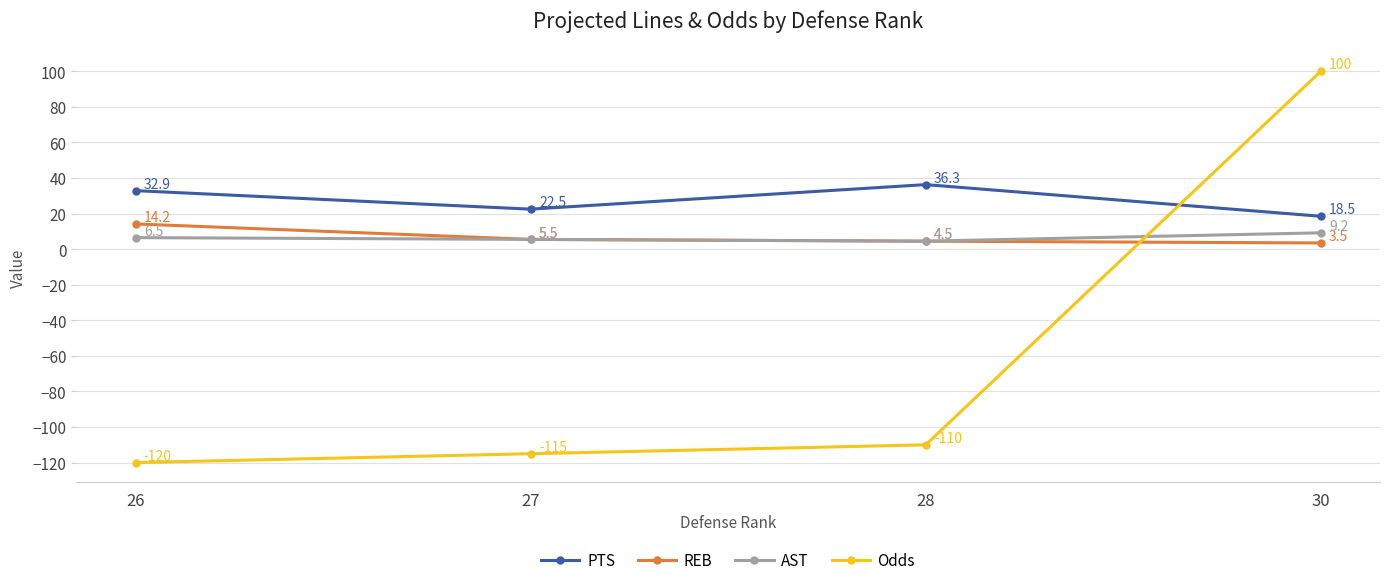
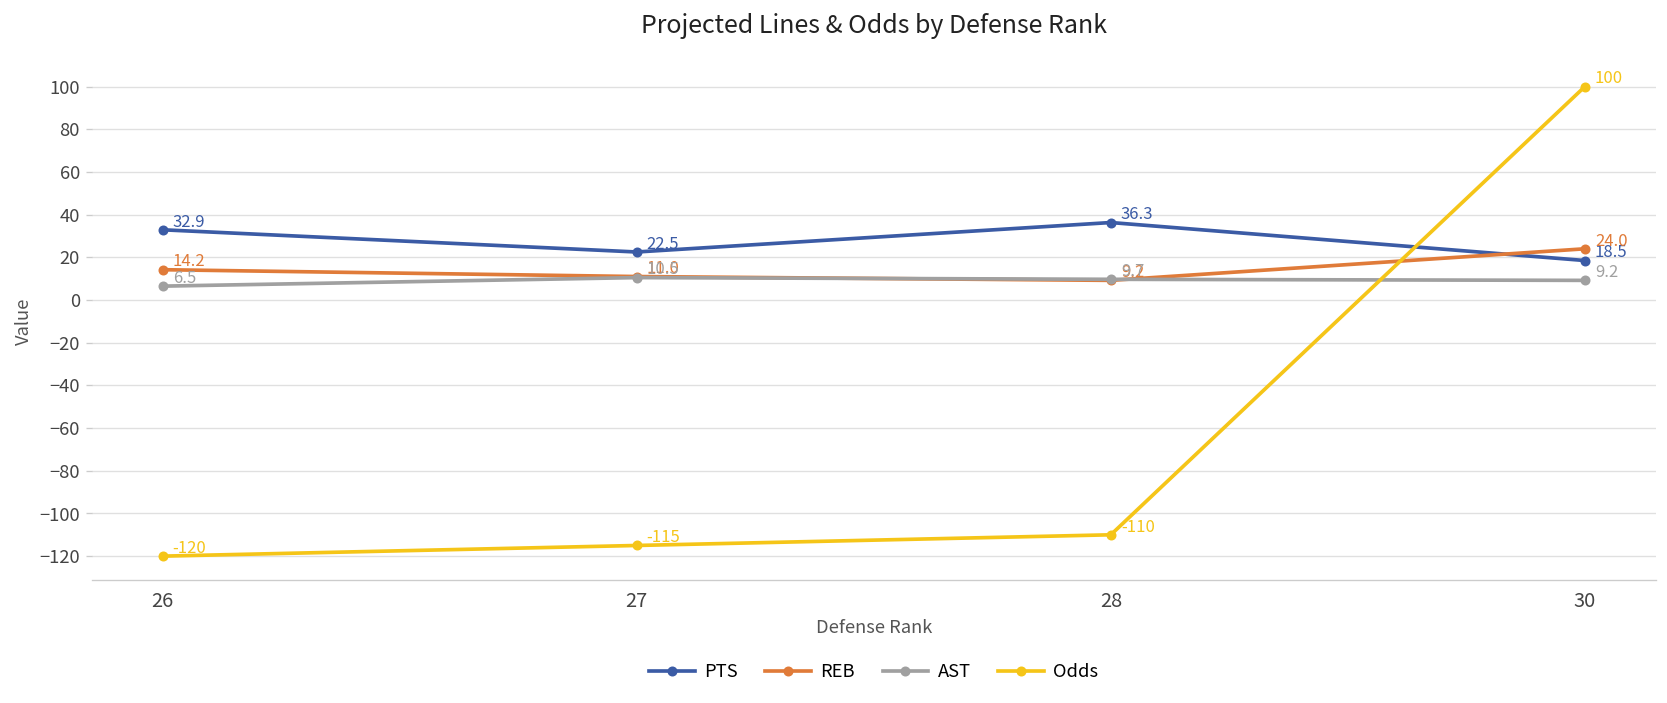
REB, 27: 5.5 -> 11.0
AST, 27: 5.5 -> 10.5
REB, 28: 4.5 -> 9.2
AST, 28: 4.5 -> 9.7
REB, 30: 3.5 -> 24.0
